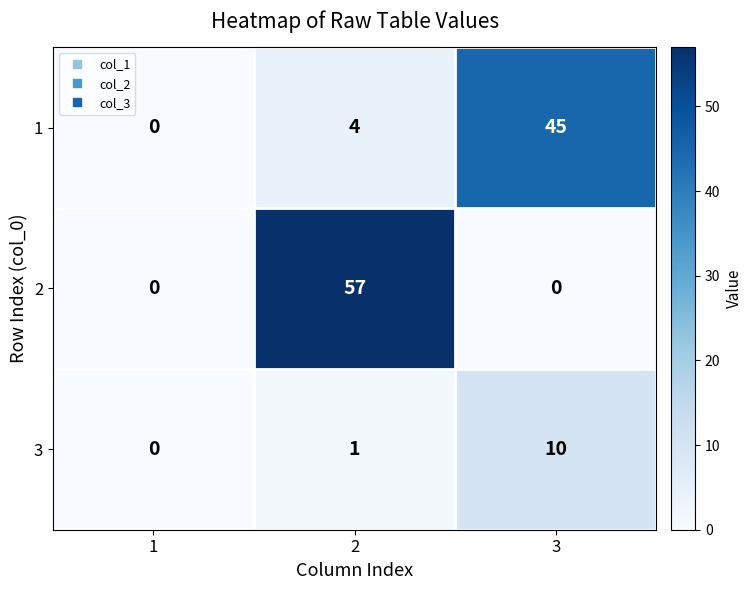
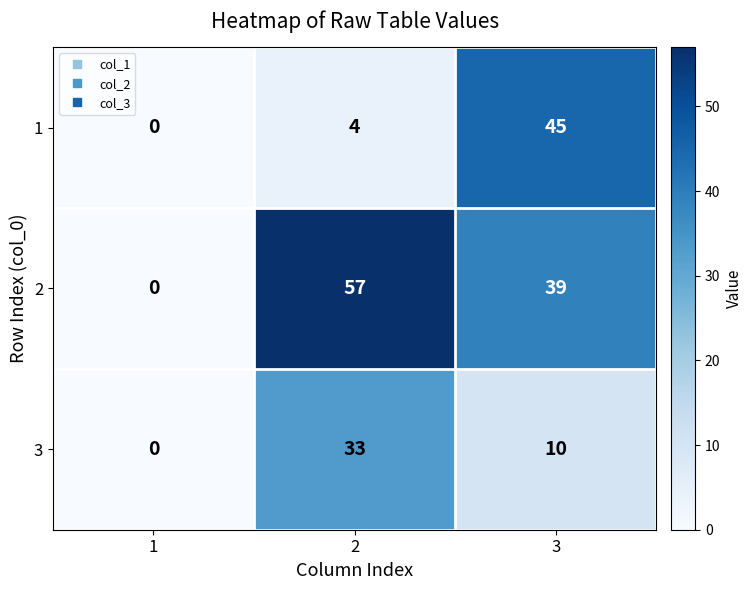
2, 3: 0 -> 39
3, 2: 1 -> 33
